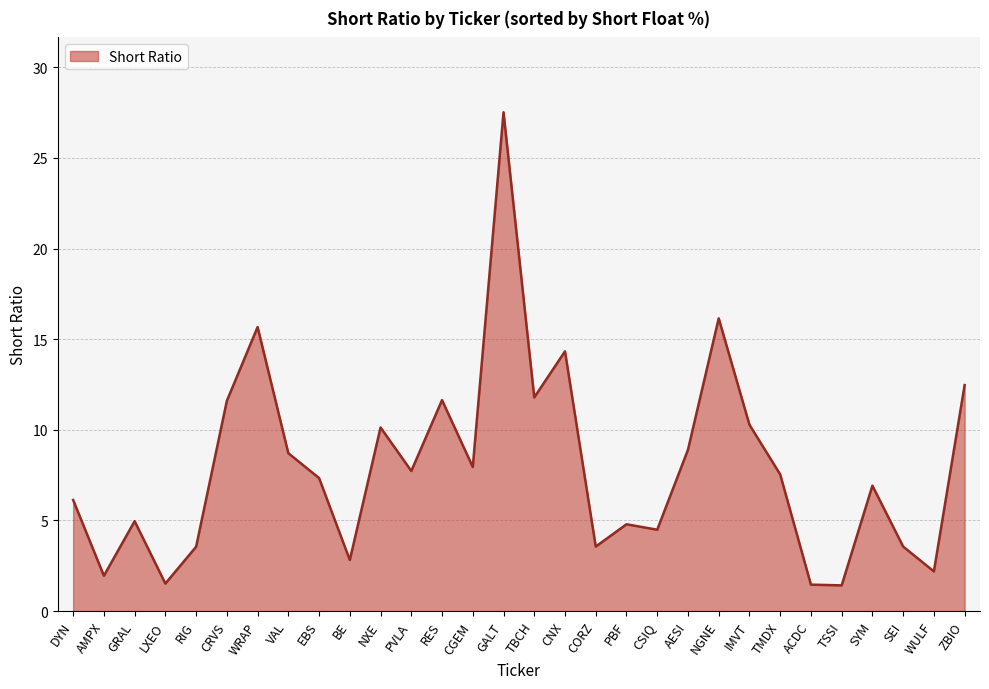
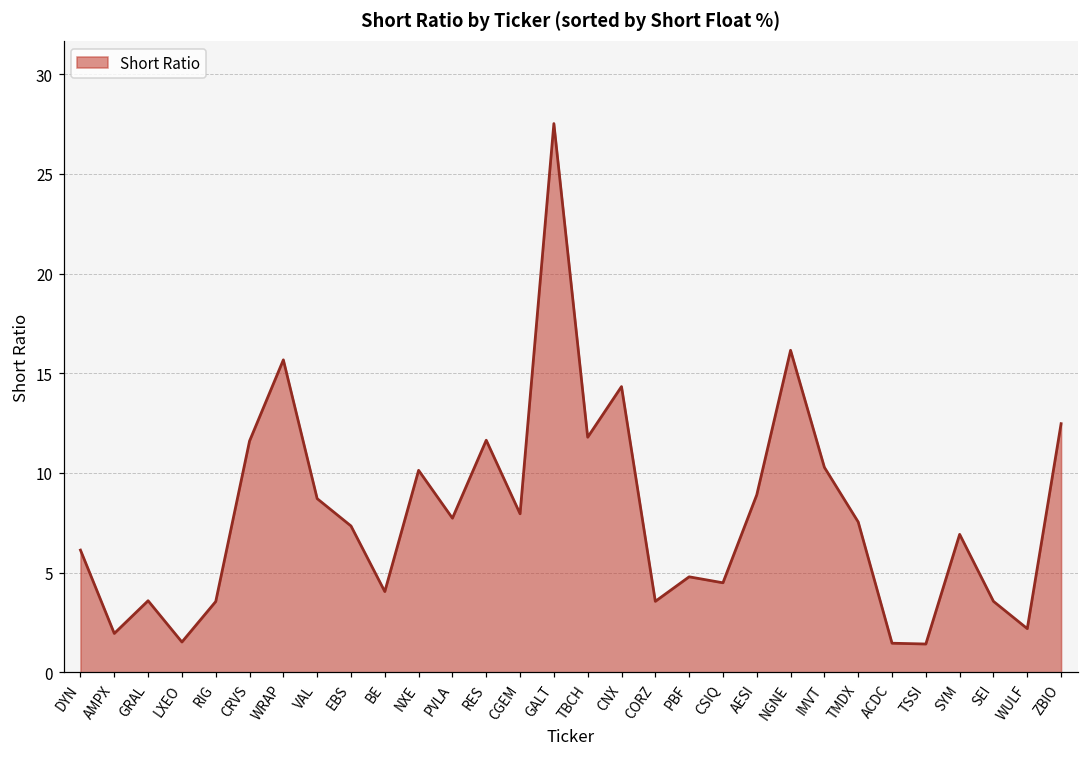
GRAL: 5.0 -> 3.6
BE: 2.8 -> 4.1
